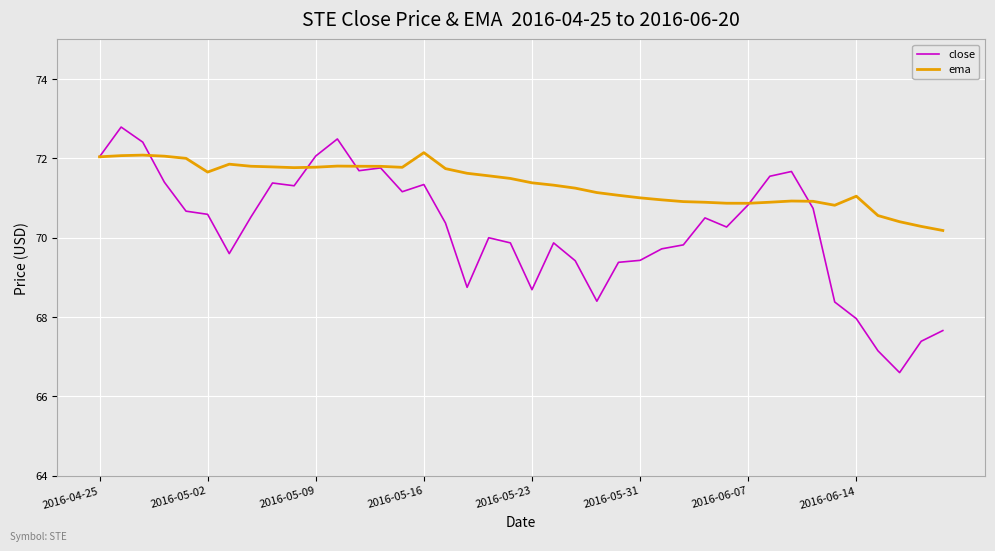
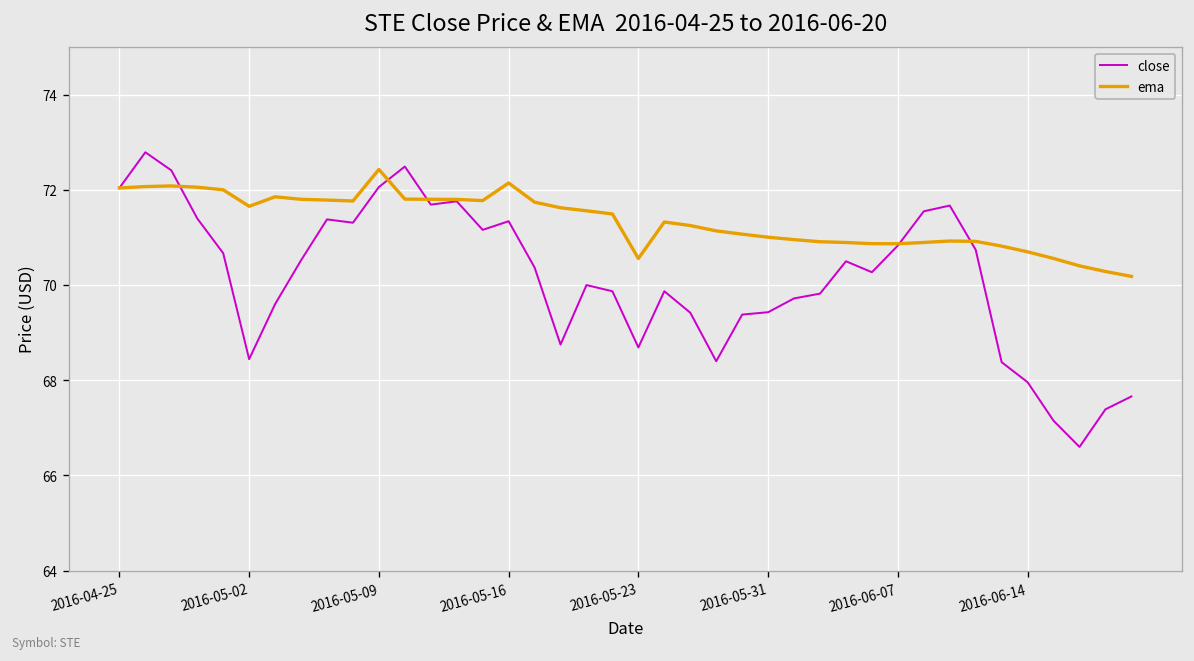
close, 2016-05-02: 70.6 -> 68.4
ema, 2016-05-09: 71.8 -> 72.4
ema, 2016-05-23: 71.4 -> 70.6
ema, 2016-06-14: 71.0 -> 70.7
